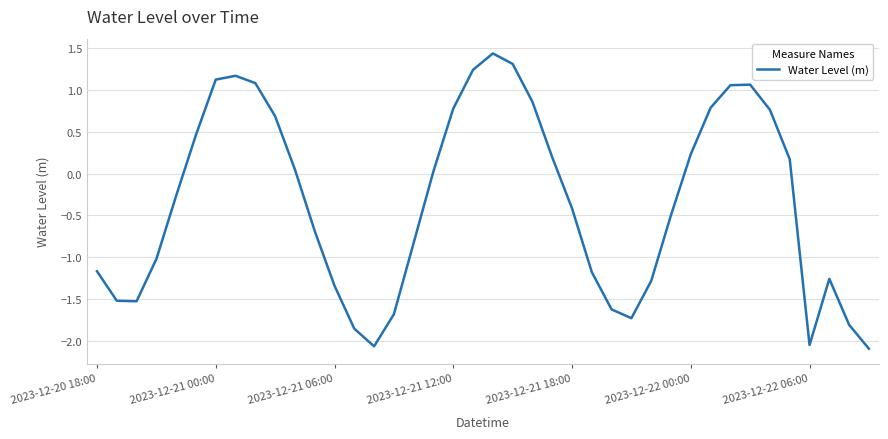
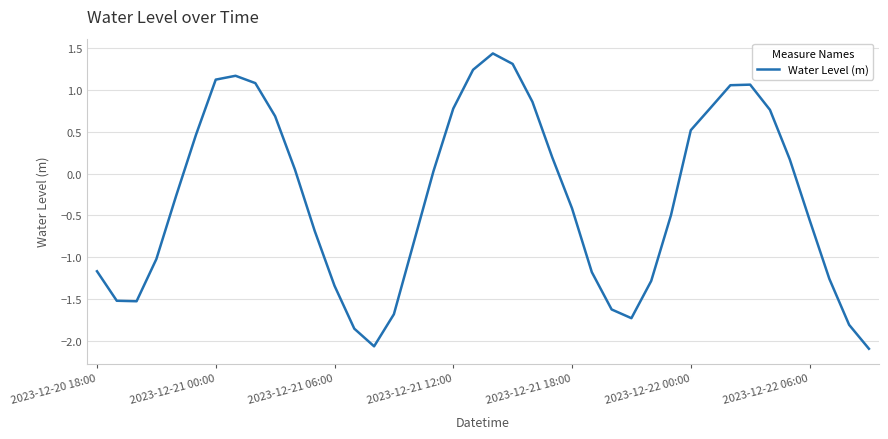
2023-12-22 00:00: 0.2 -> 0.5
2023-12-22 06:00: -2.1 -> -0.6
